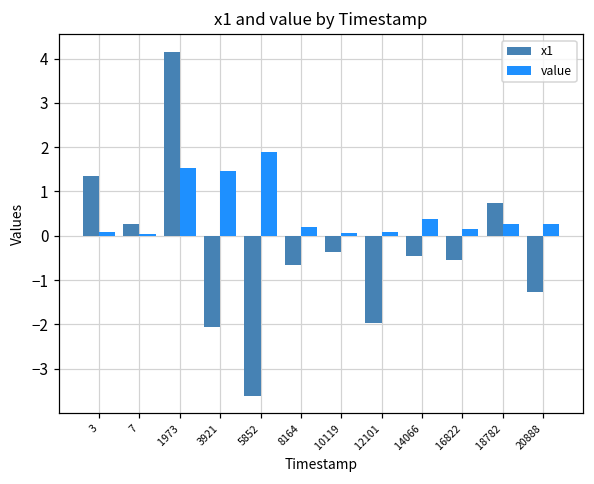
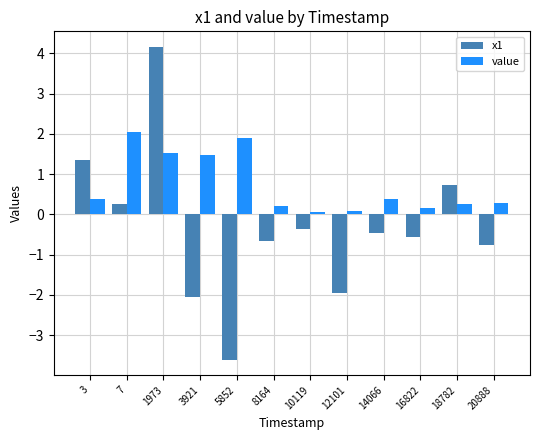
value, 3: 0.1 -> 0.4
value, 7: 0.0 -> 2.0
x1, 20888: -1.3 -> -0.8
